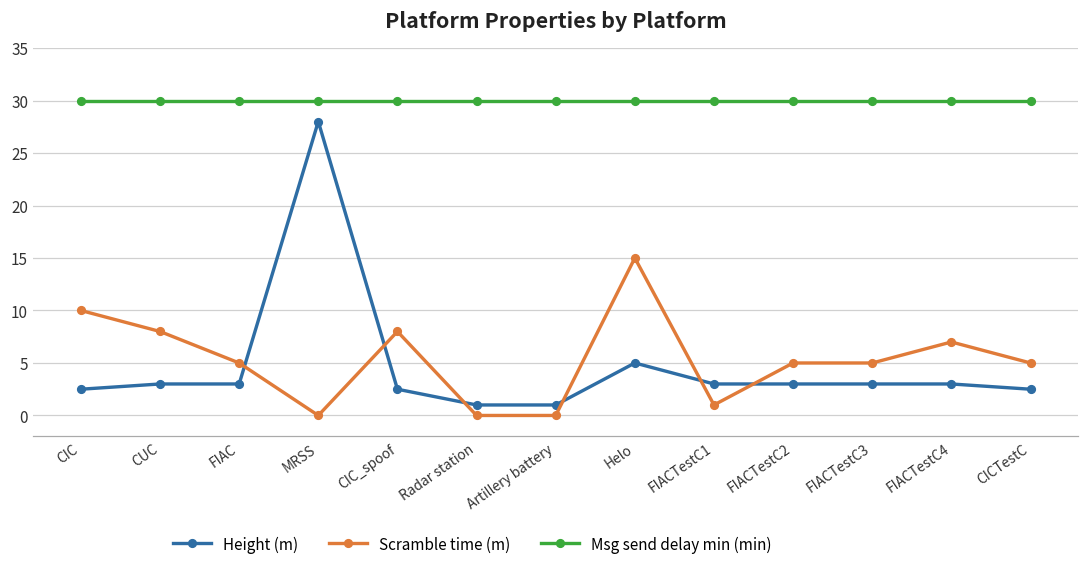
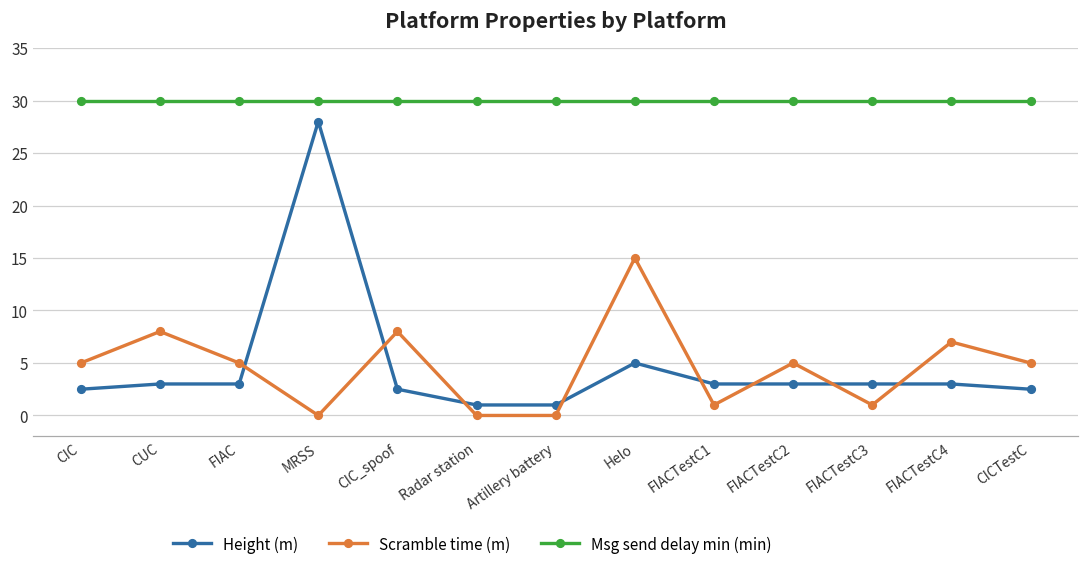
Scramble time (m), CIC: 10 -> 5
Scramble time (m), FIACTestC3: 5 -> 1
